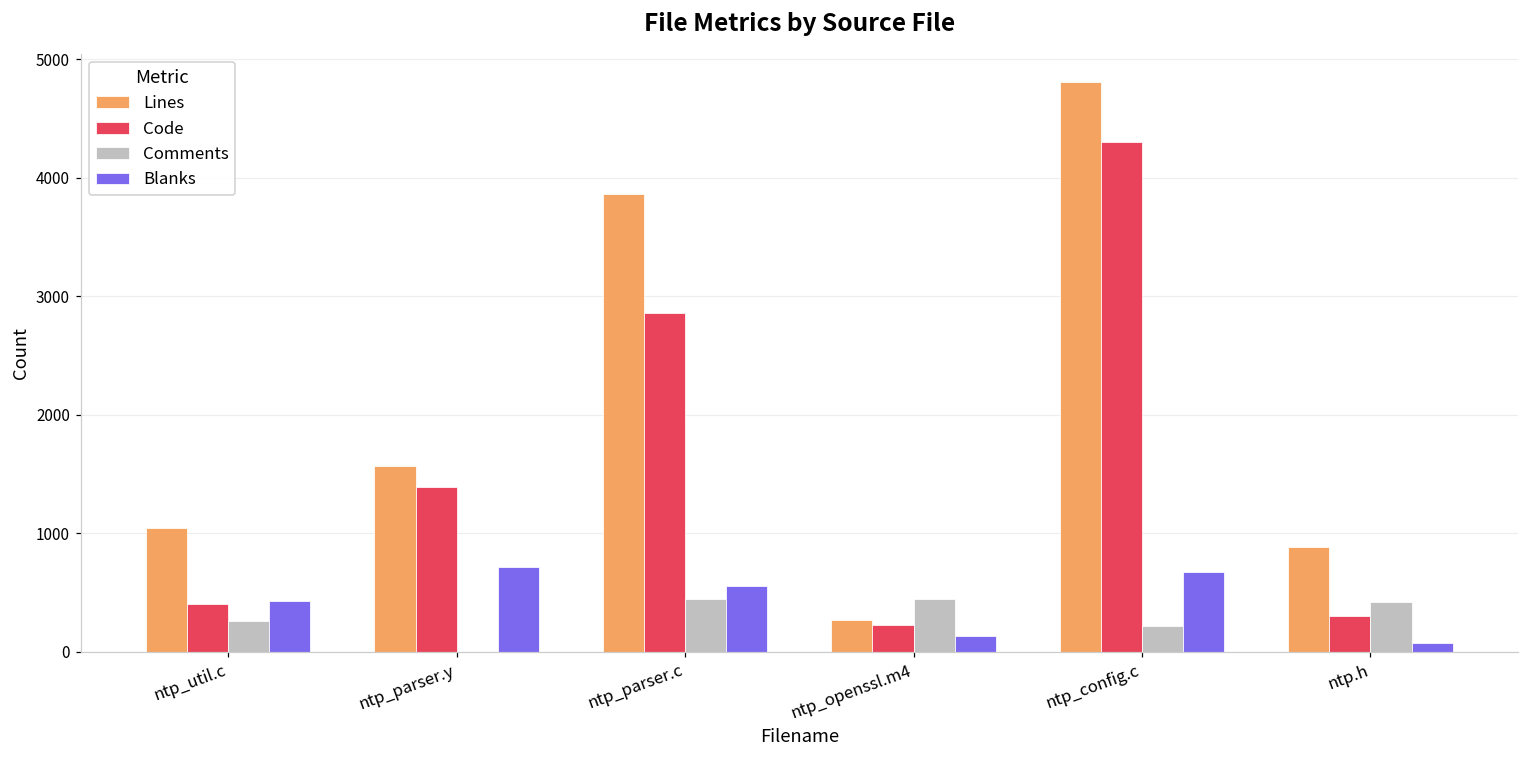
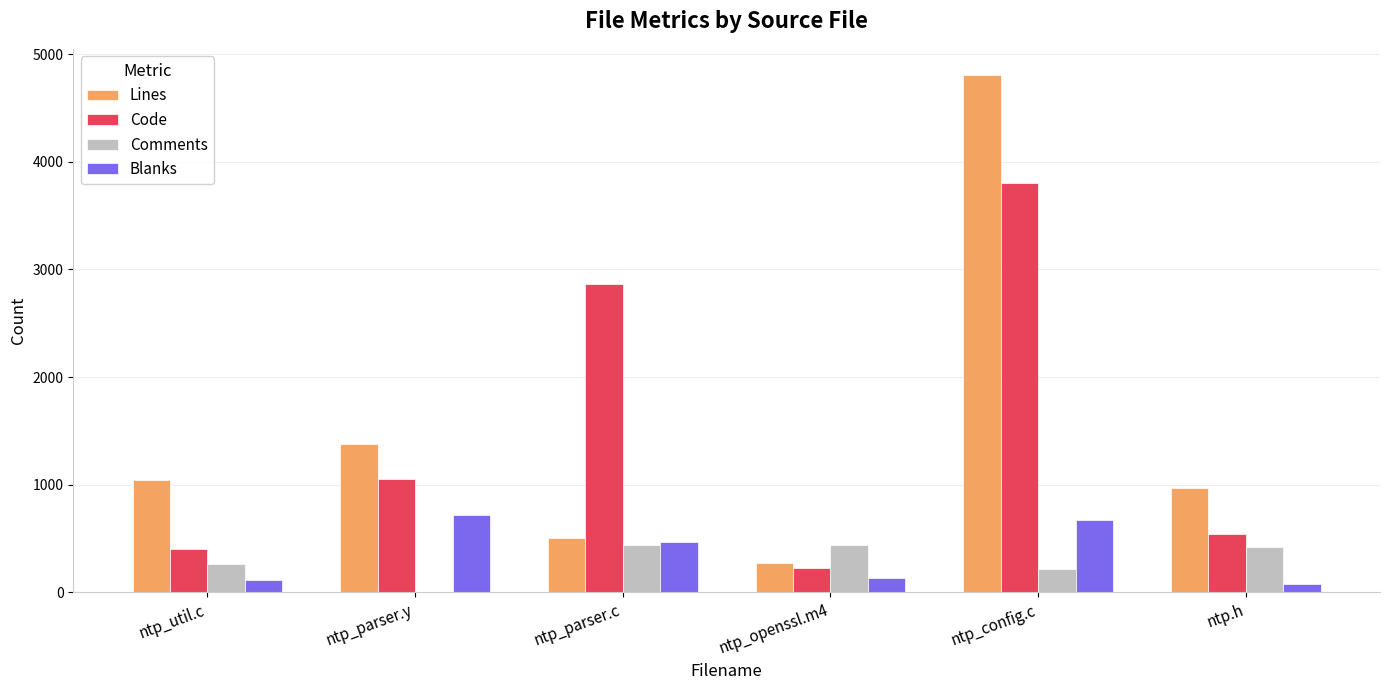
Blanks, ntp_util.c: 430 -> 110
Lines, ntp_parser.y: 1570 -> 1380
Code, ntp_parser.y: 1390 -> 1050
Lines, ntp_parser.c: 3860 -> 510
Blanks, ntp_parser.c: 560 -> 470
Code, ntp_config.c: 4310 -> 3810
Lines, ntp.h: 880 -> 970
Code, ntp.h: 300 -> 550
